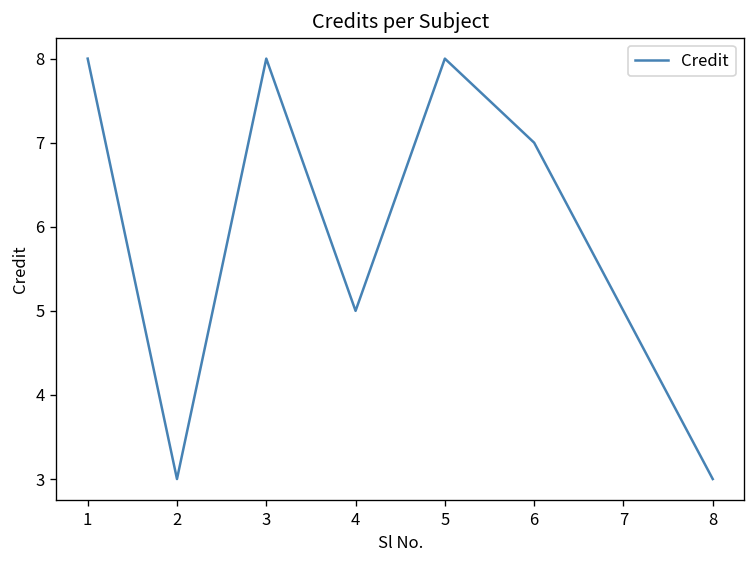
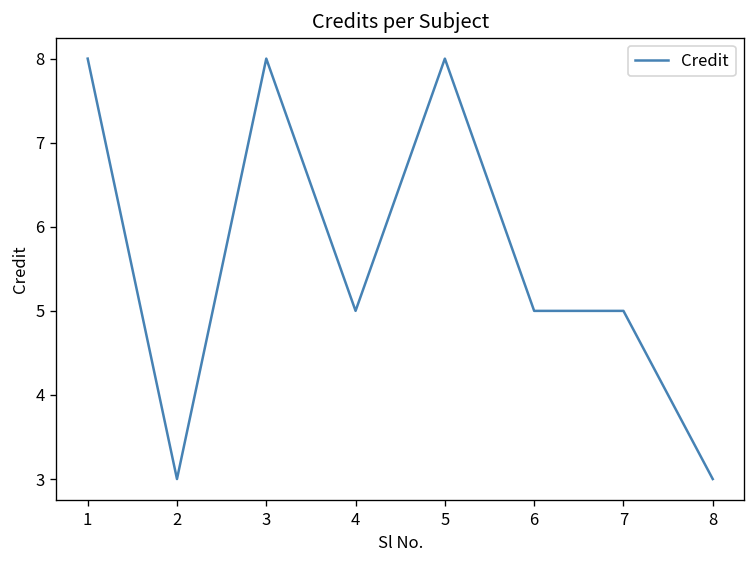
6: 7 -> 5
